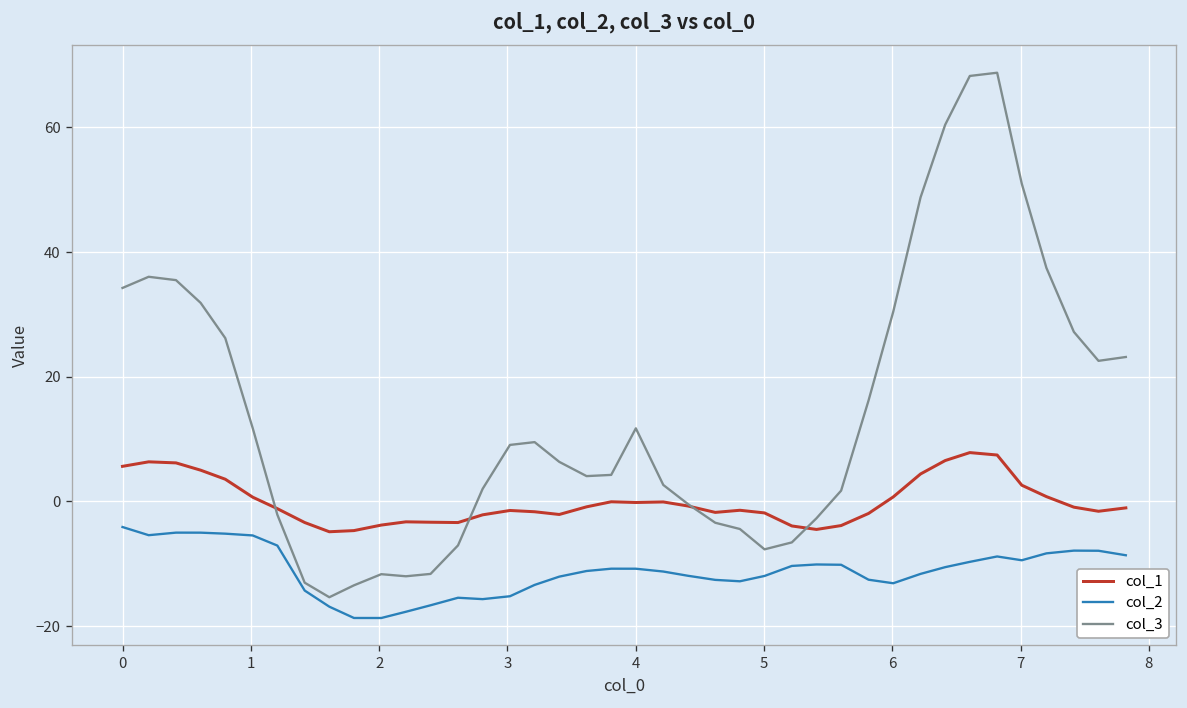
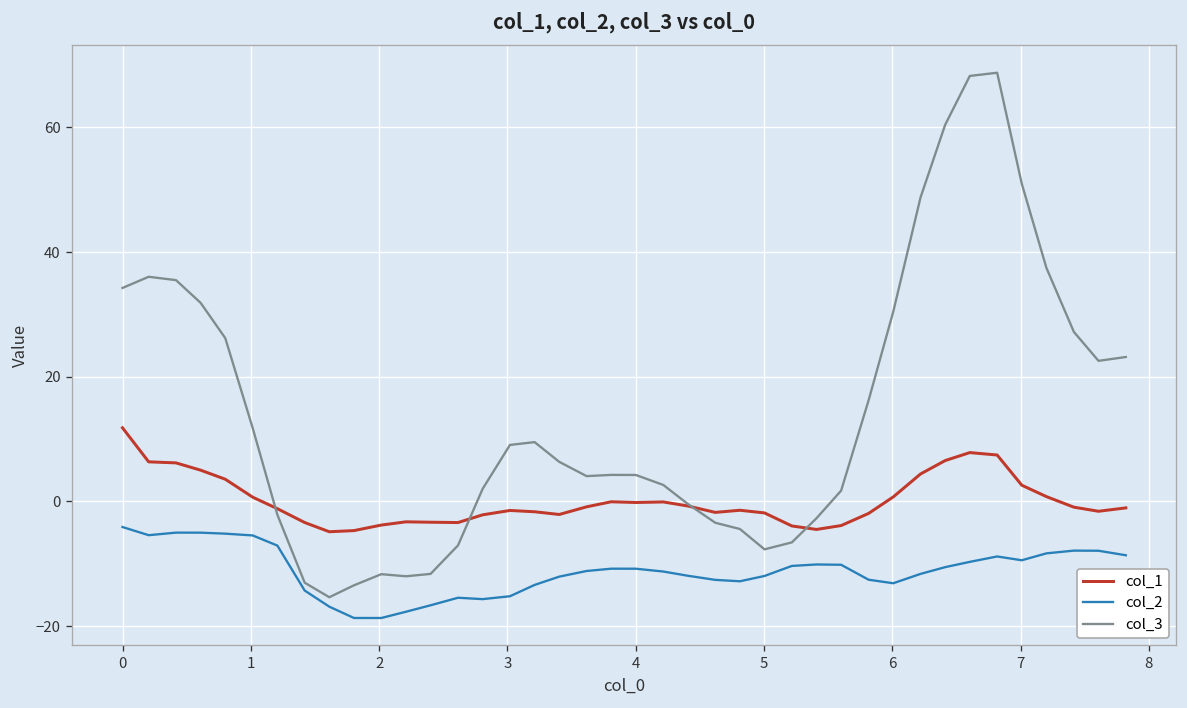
col_1, 0: 6 -> 12
col_3, 4: 12 -> 4
